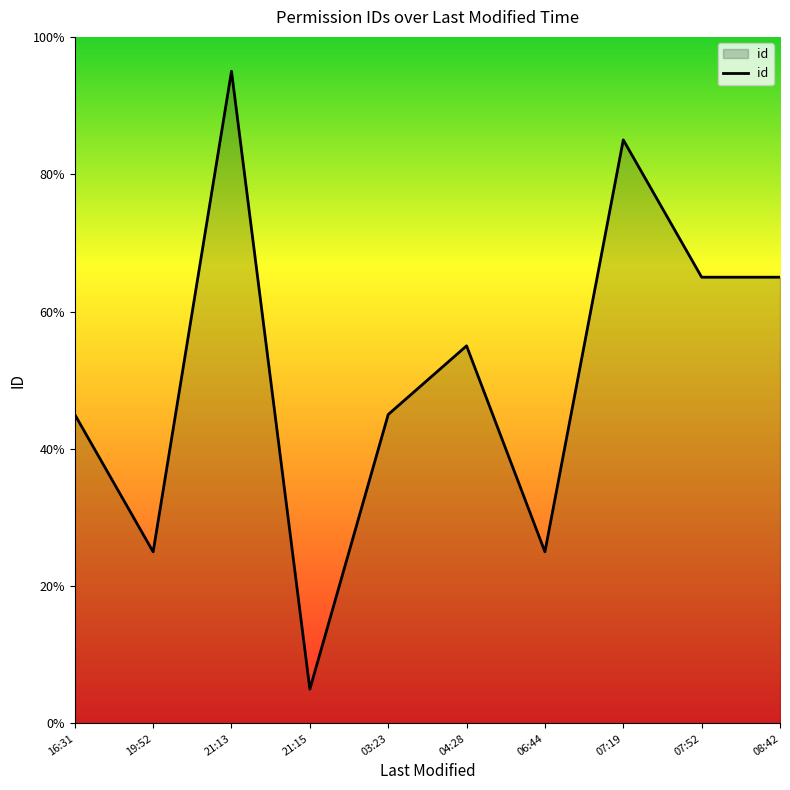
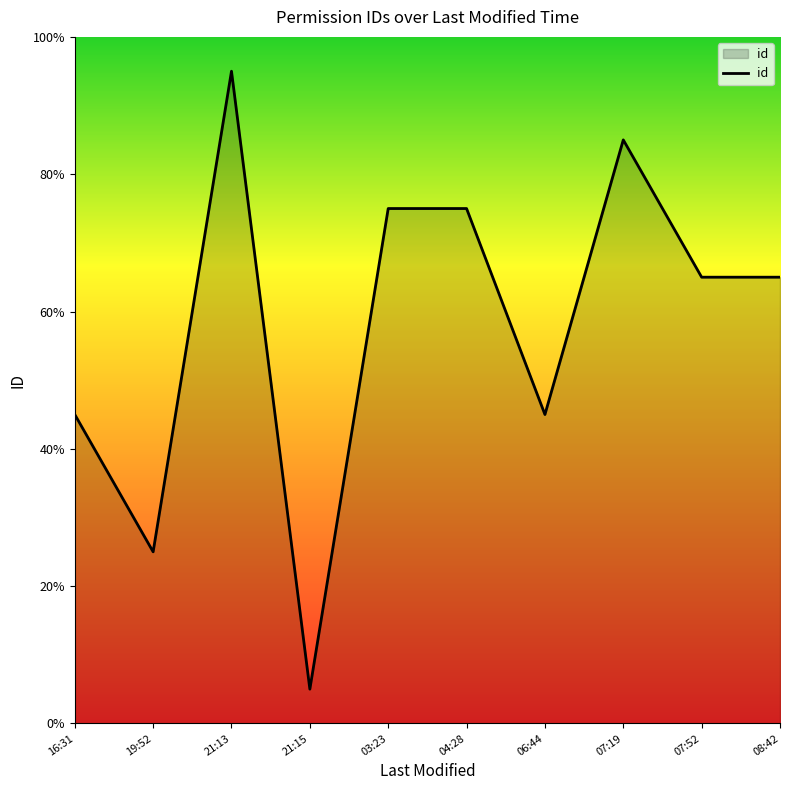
03:23: 45% -> 75%
04:28: 55% -> 75%
06:44: 25% -> 45%
